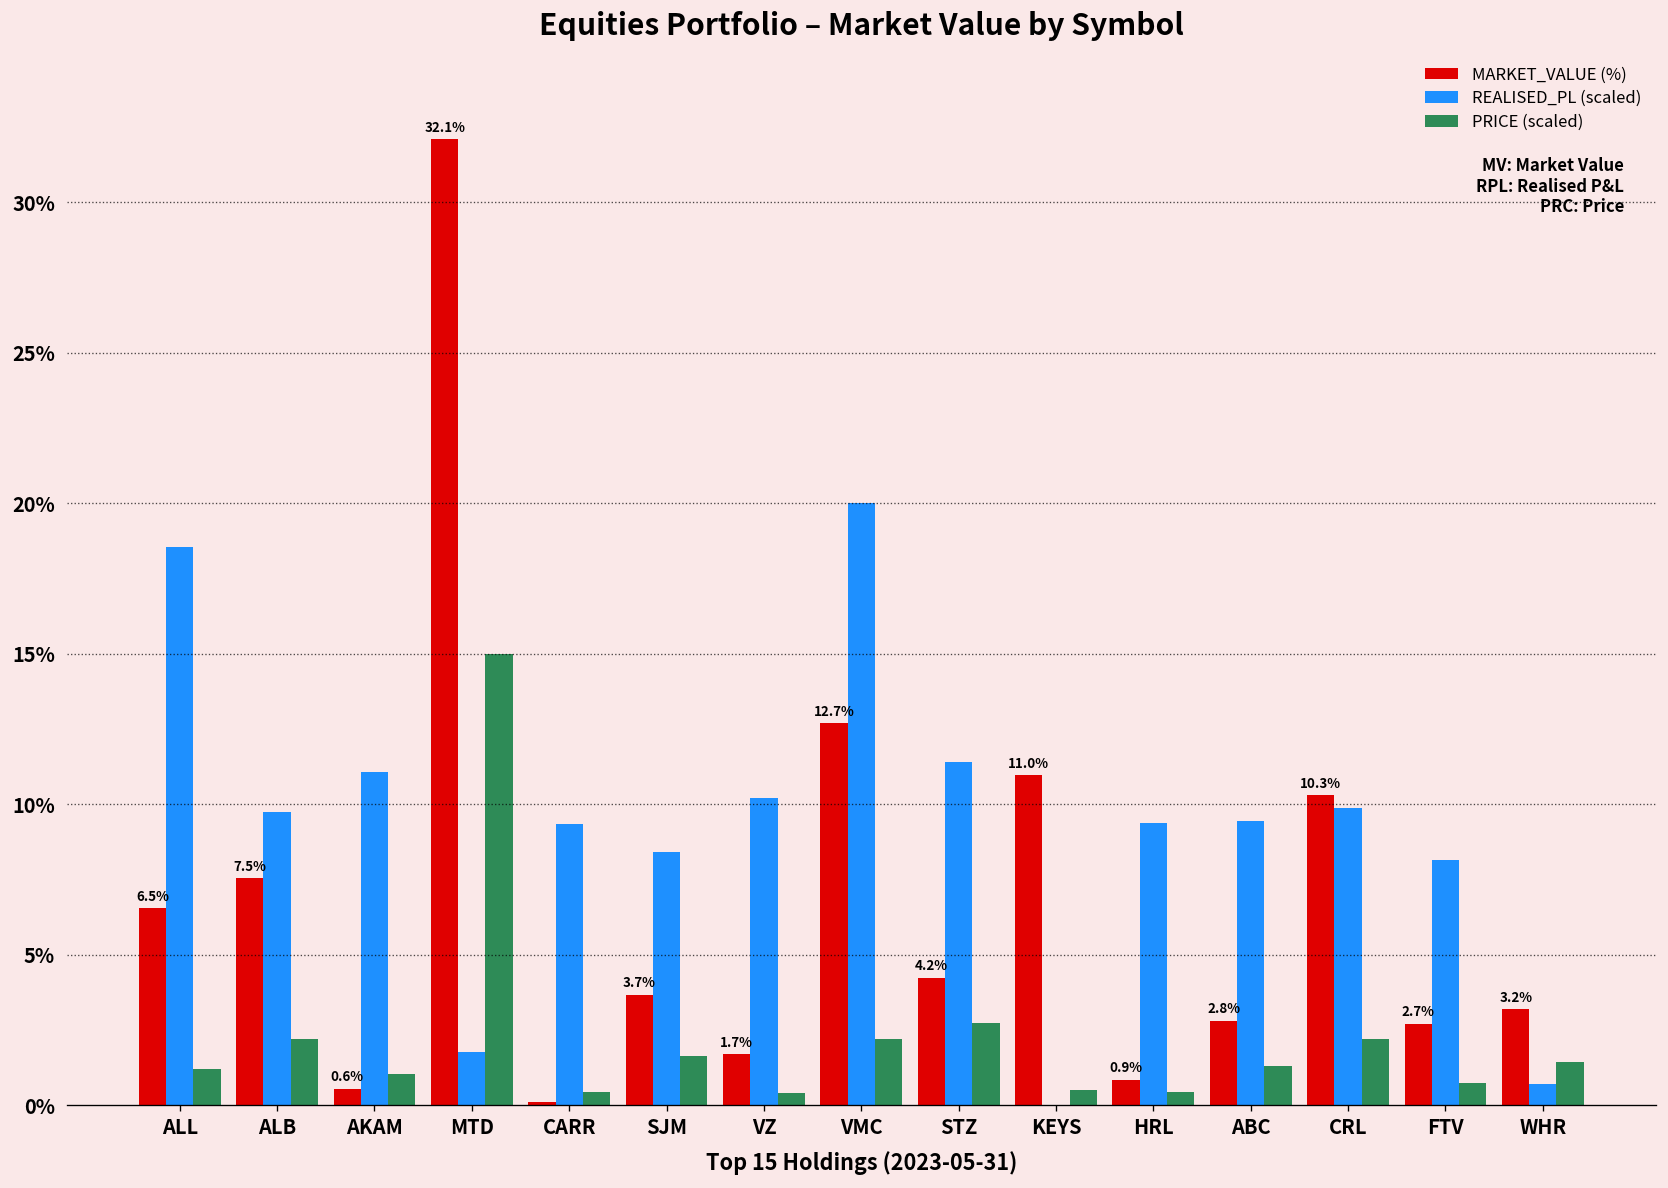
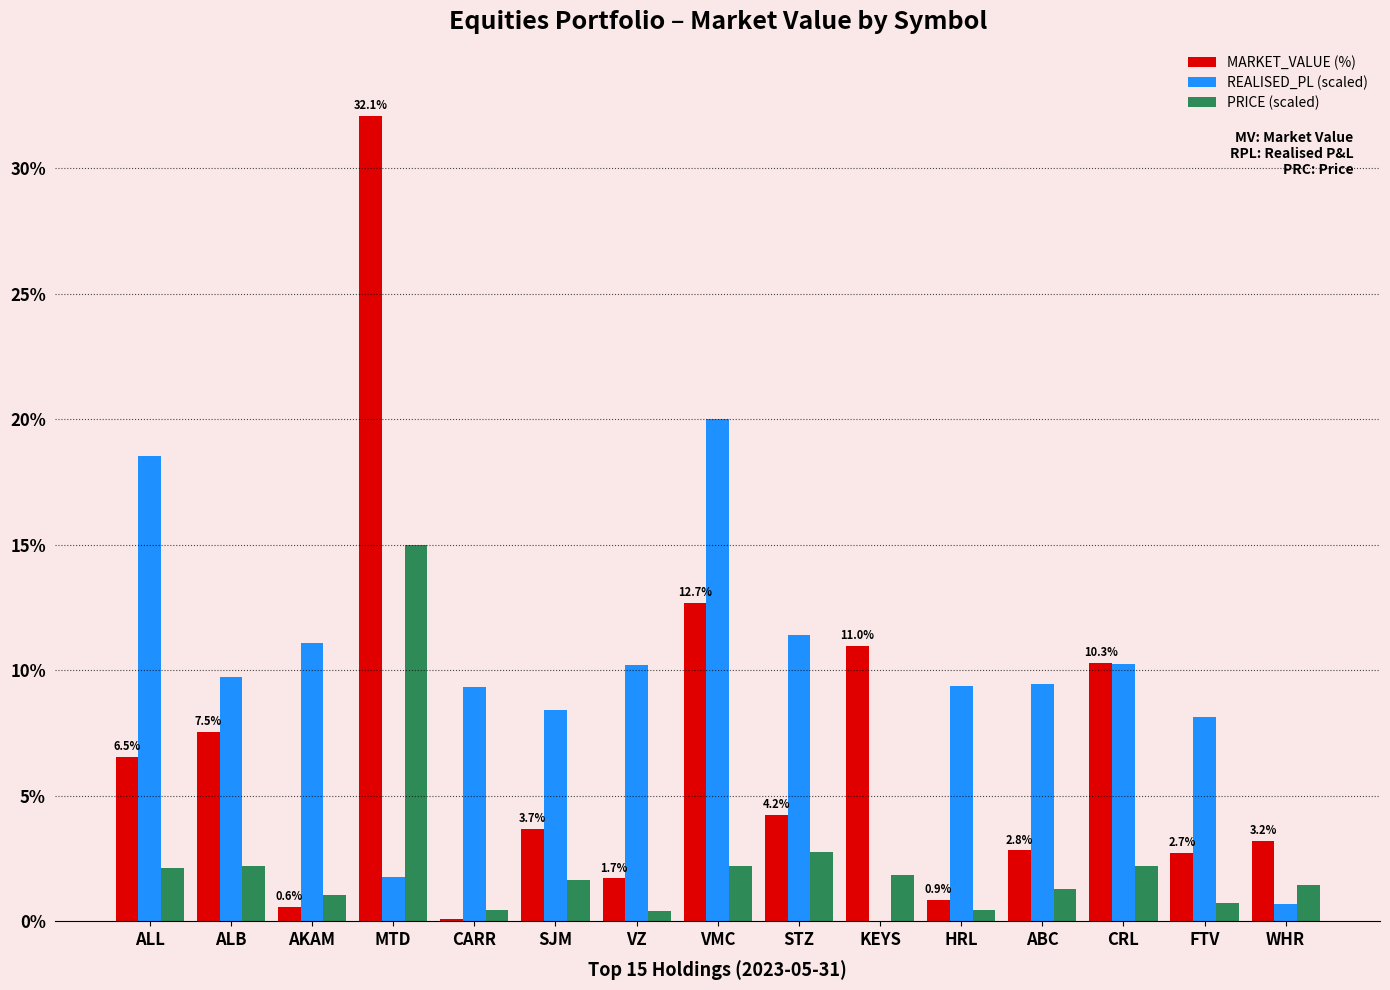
PRICE (scaled), ALL: 1.2% -> 2.1%
PRICE (scaled), KEYS: 0.5% -> 1.8%
REALISED_PL (scaled), CRL: 9.9% -> 10.2%
